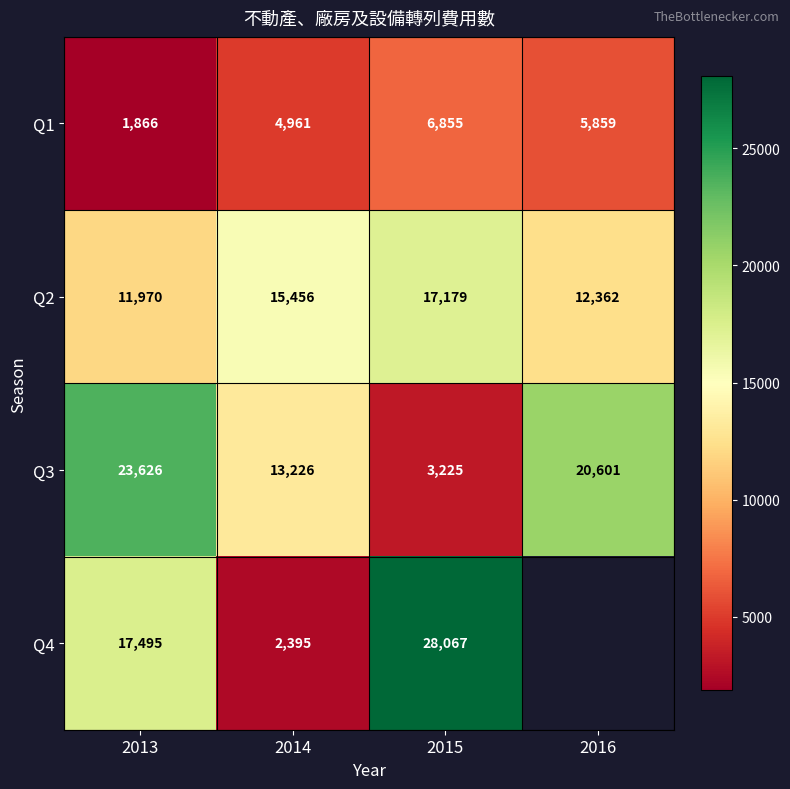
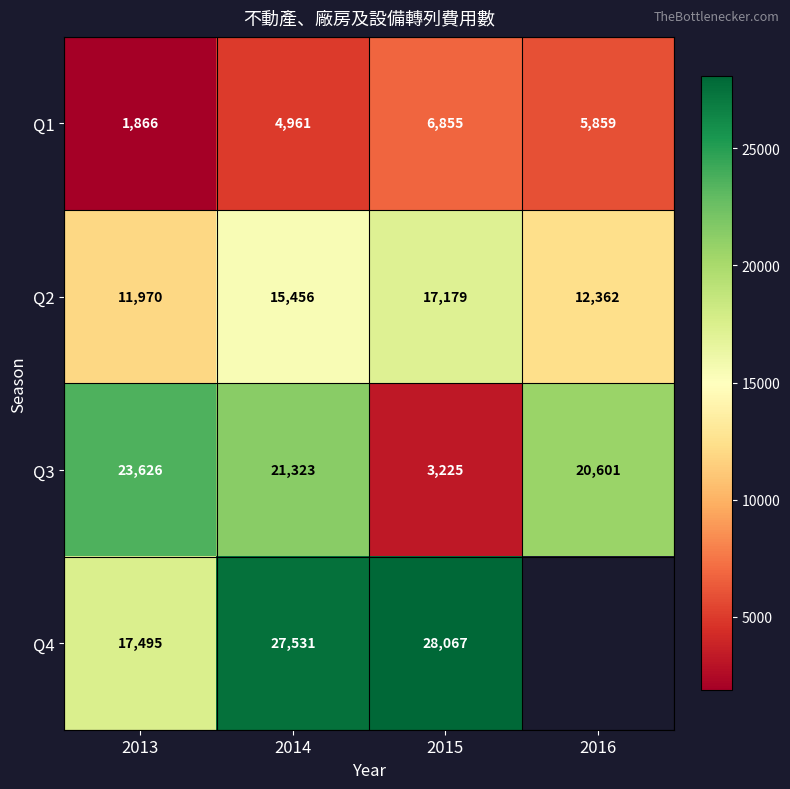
Q3, 2014: 13,226 -> 21,323
Q4, 2014: 2,395 -> 27,531
